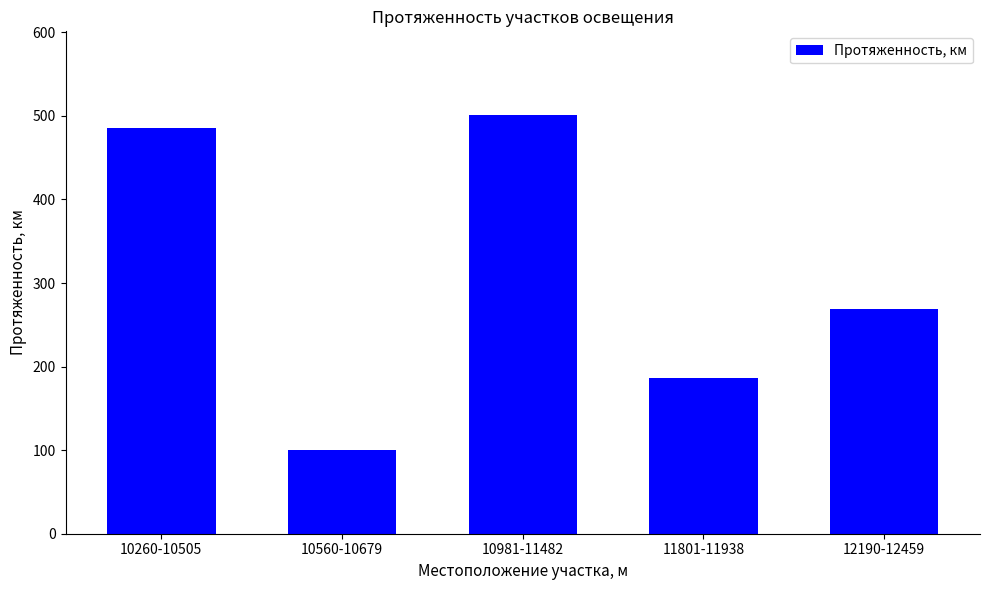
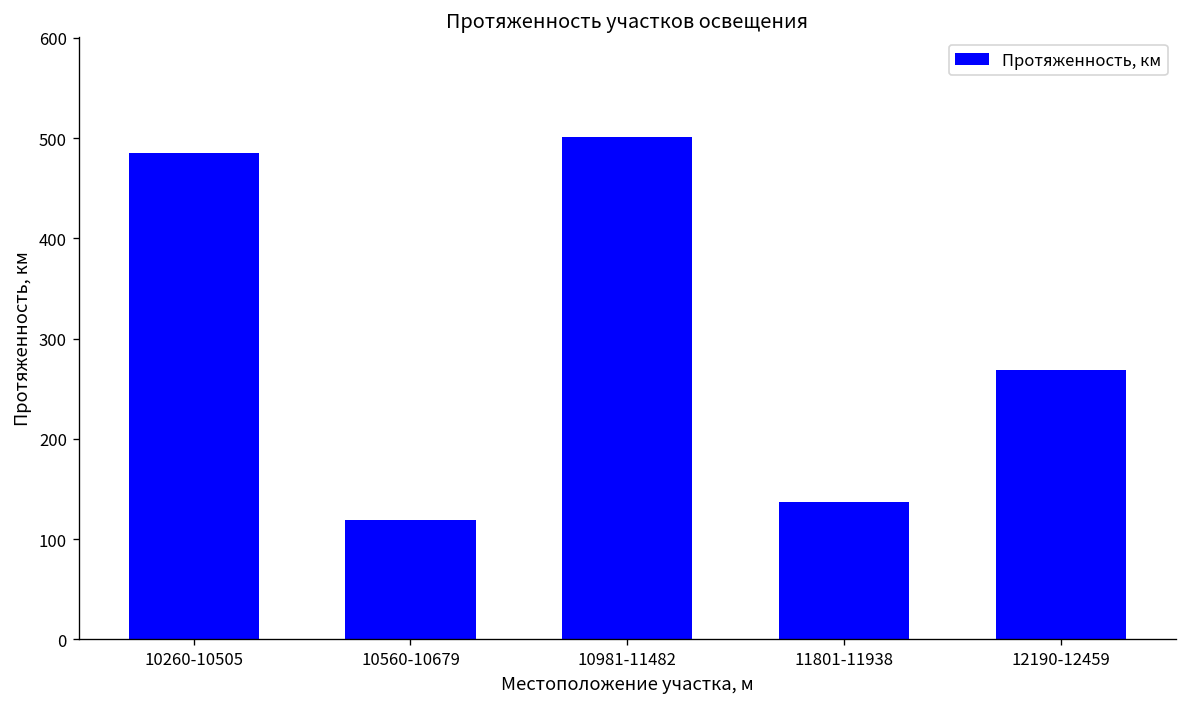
10560-10679: 100 -> 120
11801-11938: 190 -> 140
